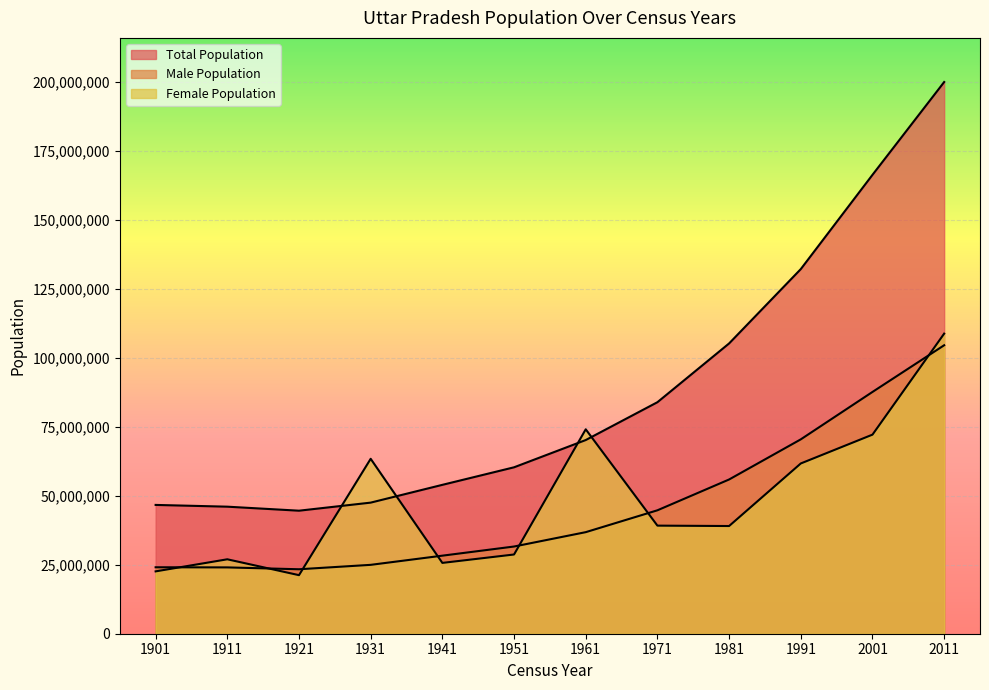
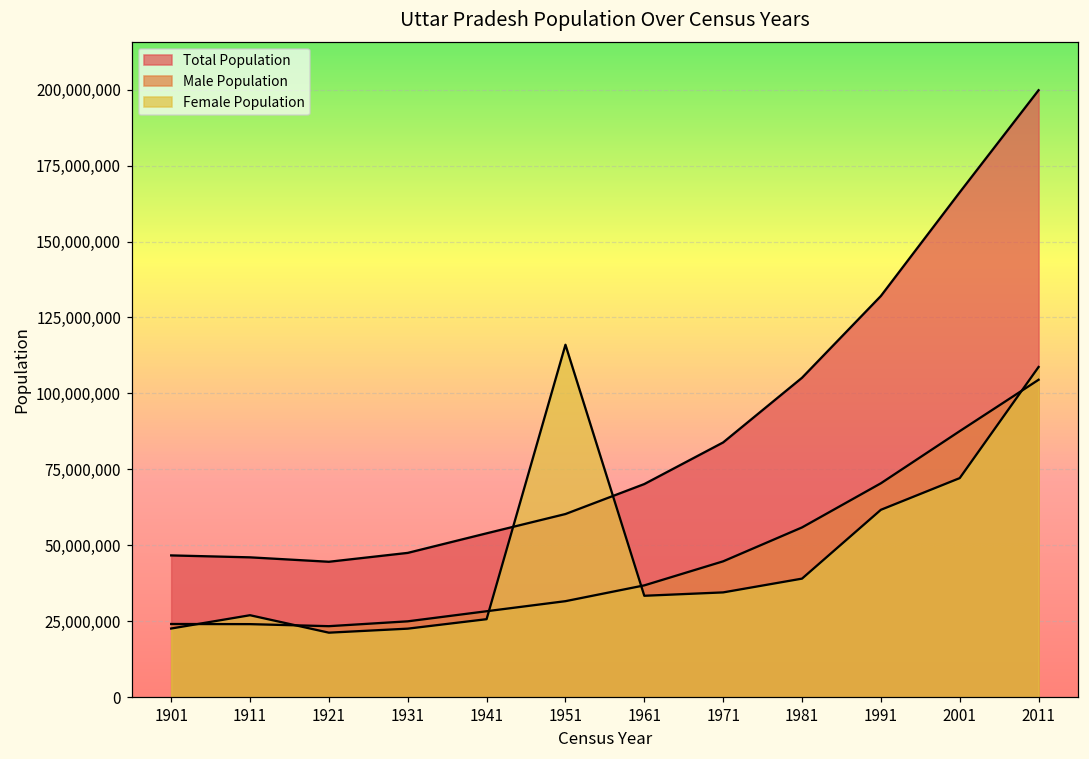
Female Population, 1931: 63,000,000 -> 23,000,000
Female Population, 1951: 29,000,000 -> 116,000,000
Female Population, 1961: 74,000,000 -> 33,000,000
Female Population, 1971: 39,000,000 -> 34,000,000
